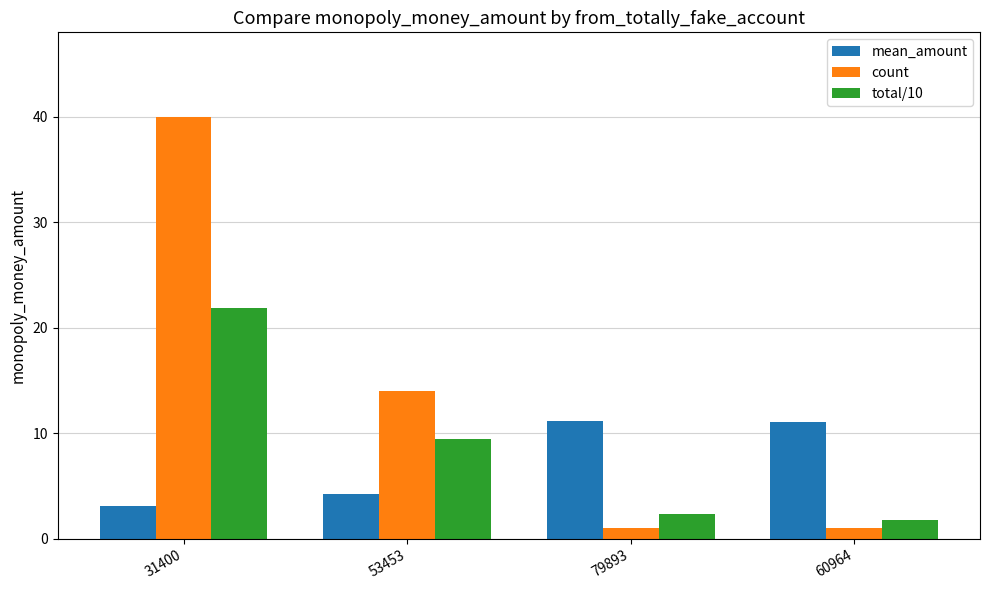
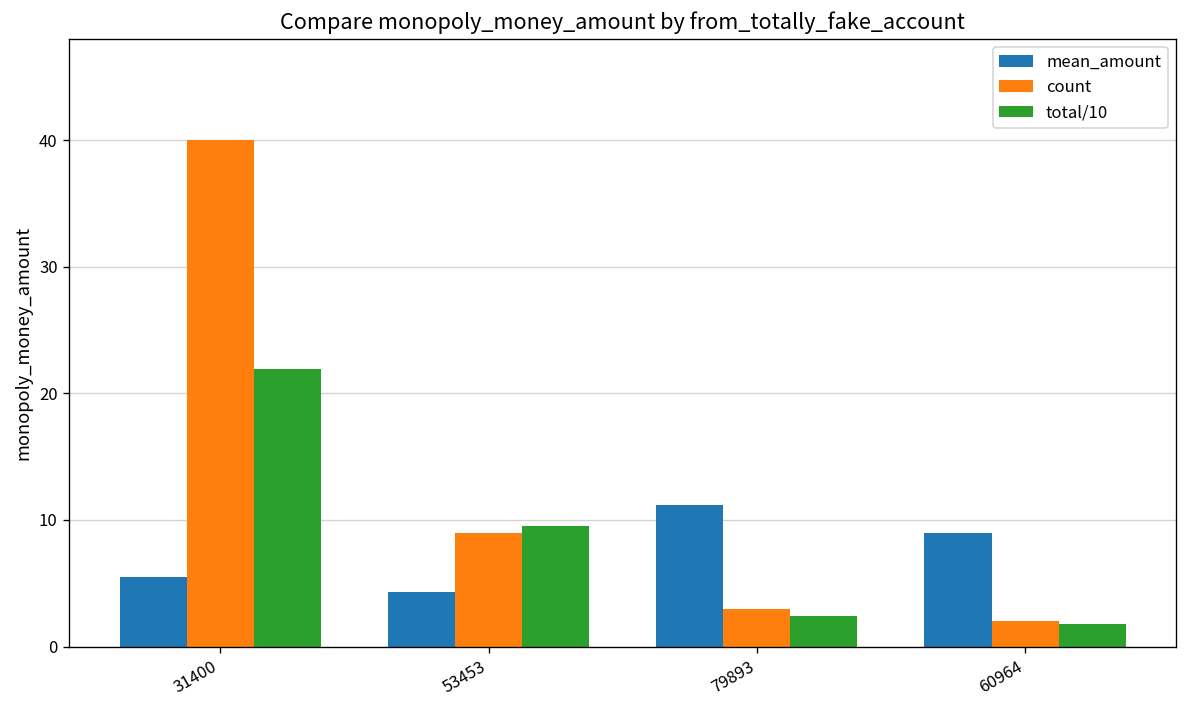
mean_amount, 31400: 3.1 -> 5.5
count, 53453: 14 -> 9
count, 79893: 1 -> 3
mean_amount, 60964: 11.1 -> 9.0
count, 60964: 1 -> 2
